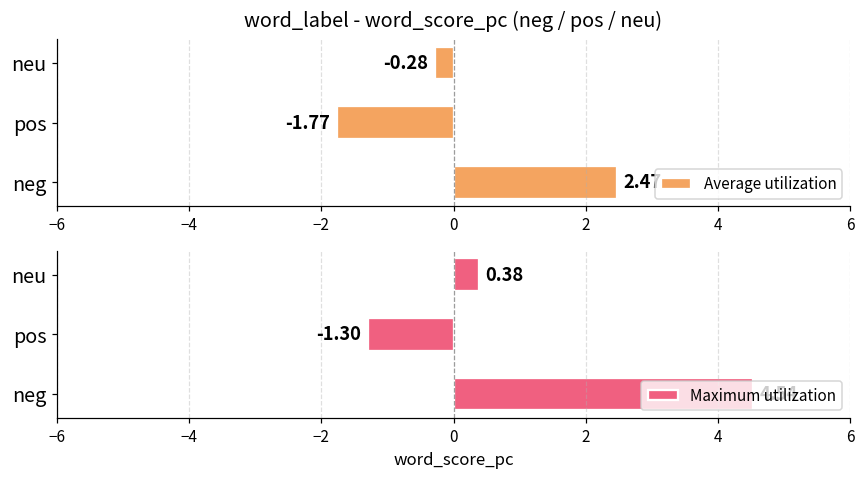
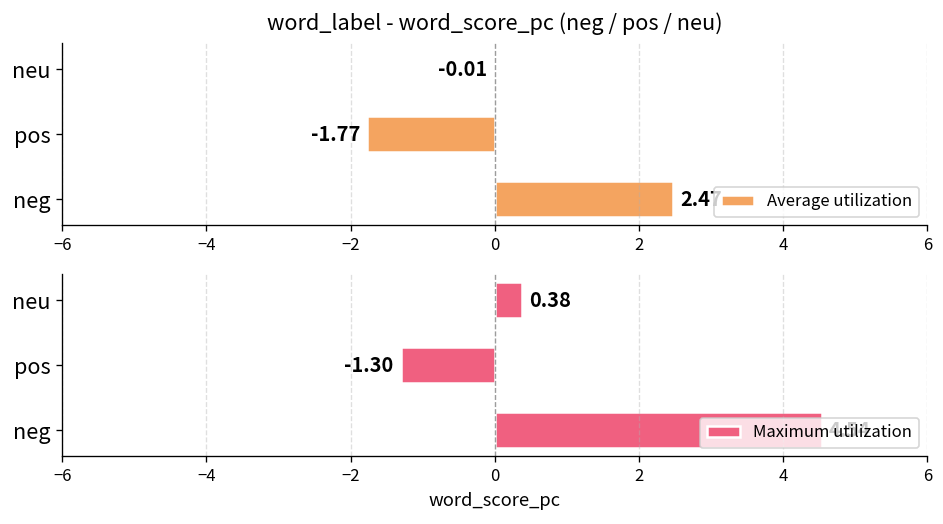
word_label - word_score_pc (neg / pos / neu), neu: -0.28 -> -0.01
